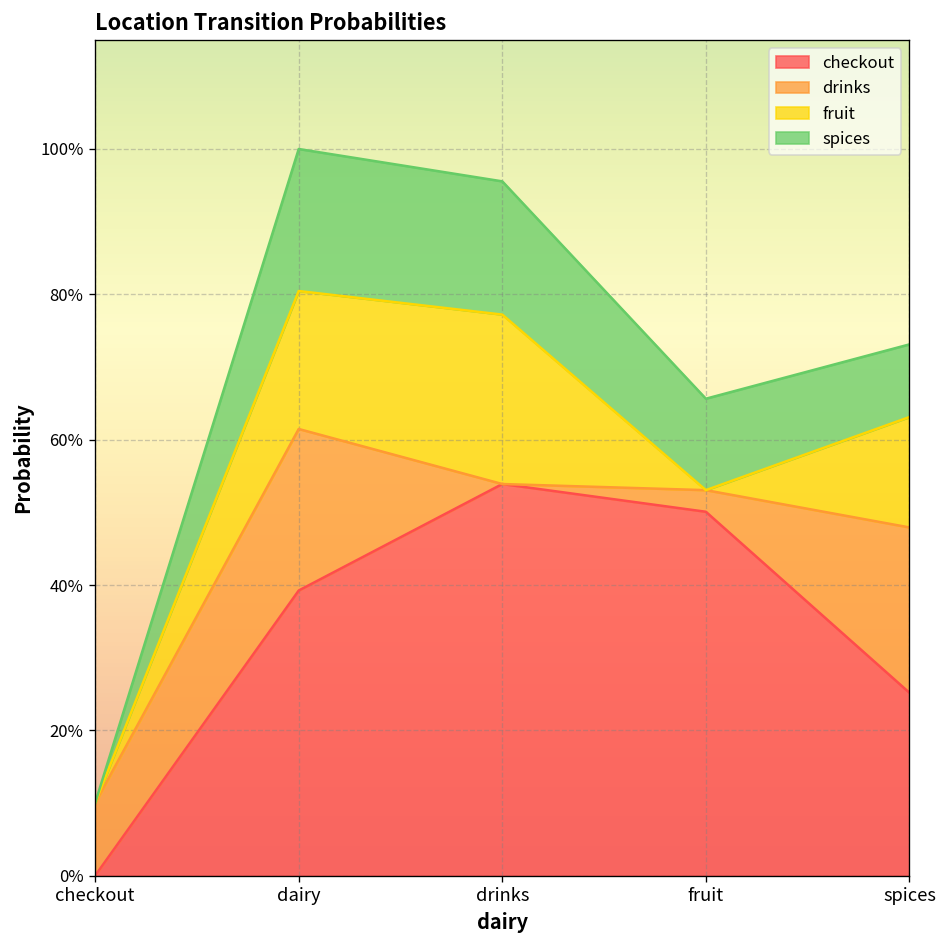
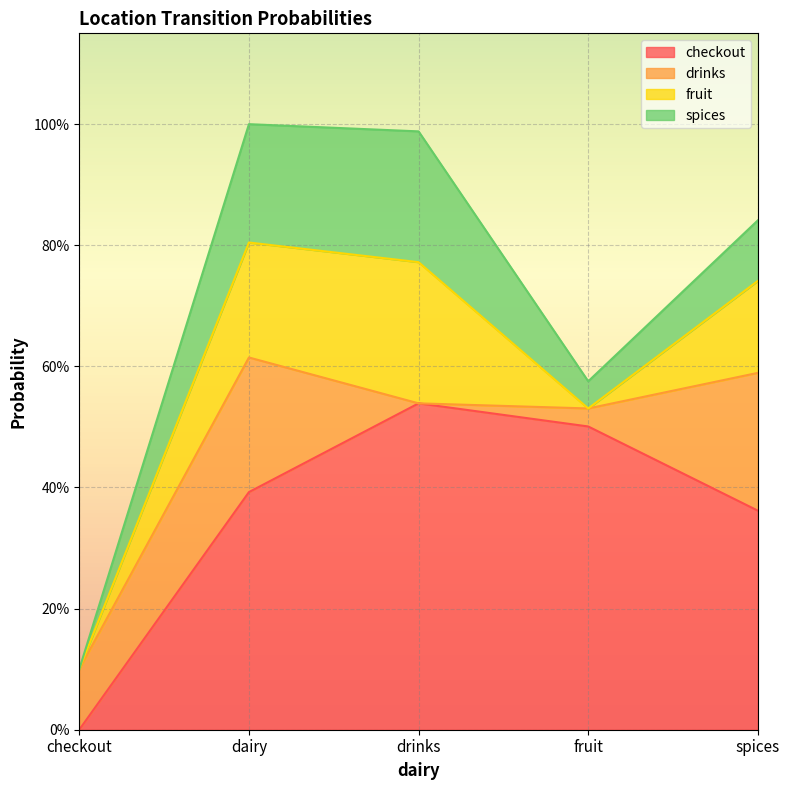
spices, drinks: 18% -> 22%
spices, fruit: 13% -> 4%
checkout, spices: 25% -> 36%
